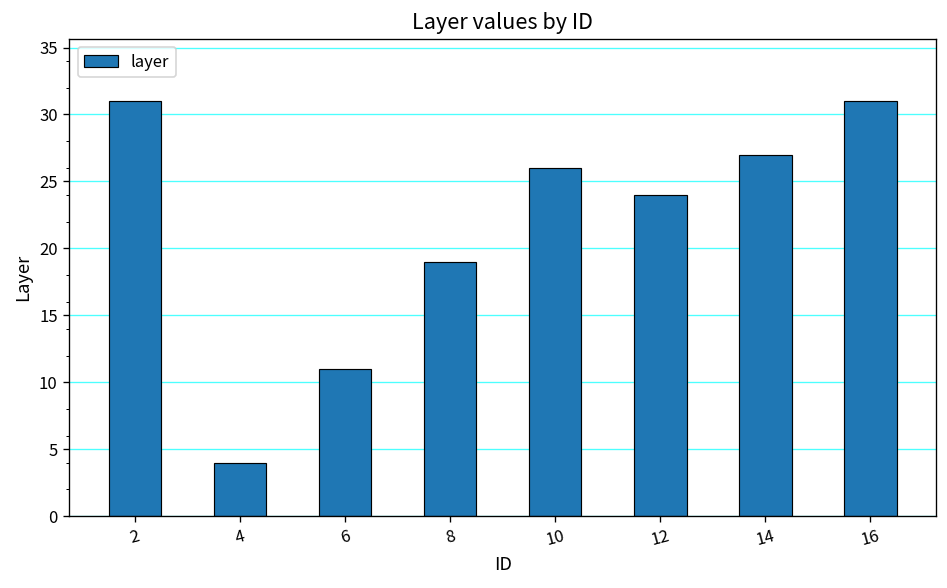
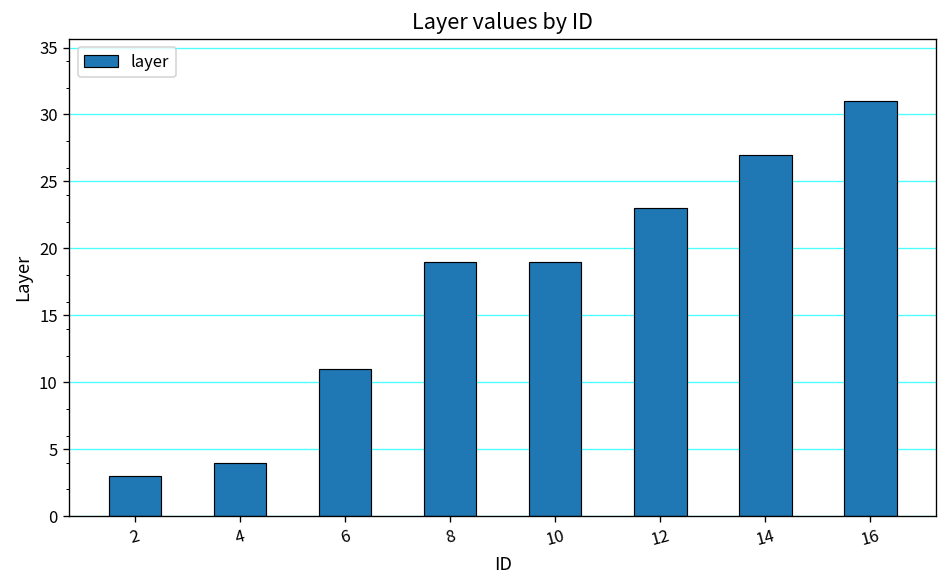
2: 31 -> 3
10: 26 -> 19
12: 24 -> 23
